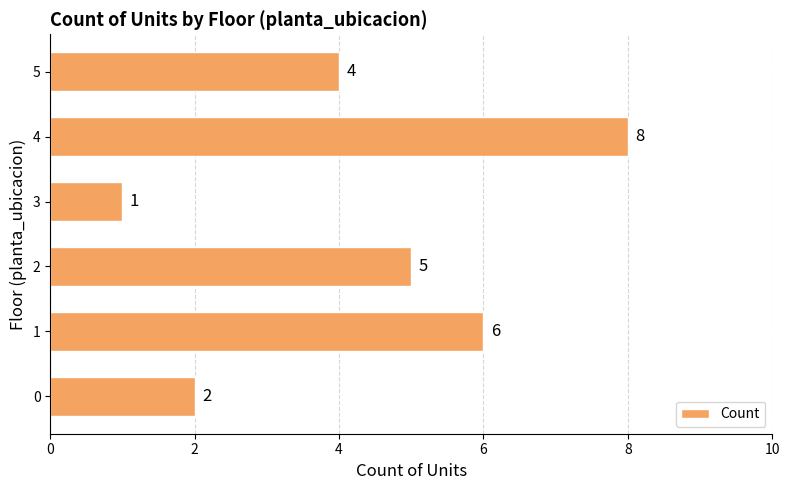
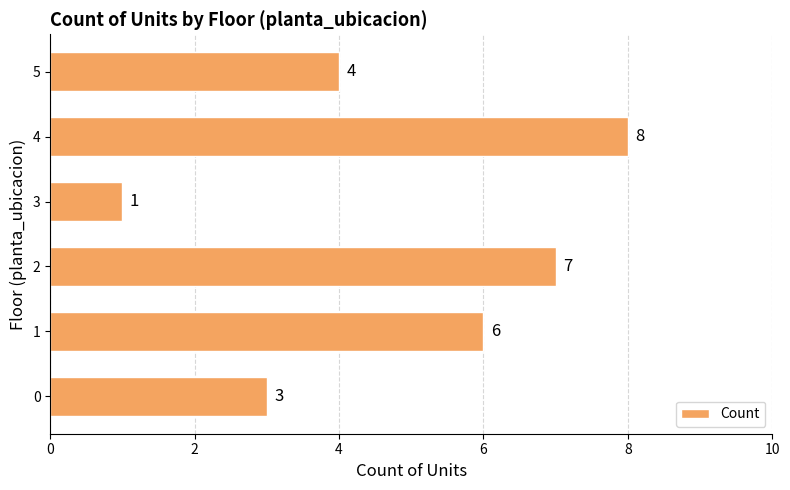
2: 5 -> 7
0: 2 -> 3
